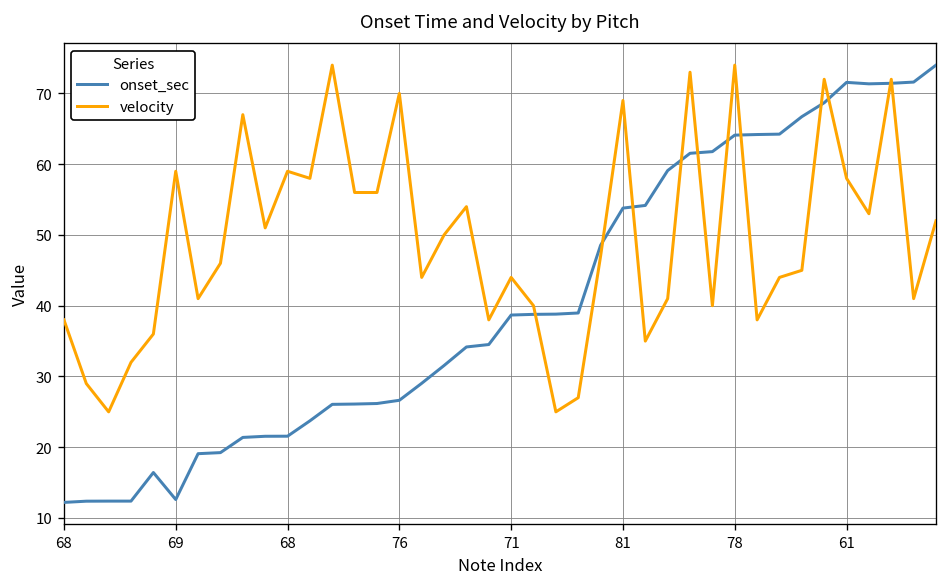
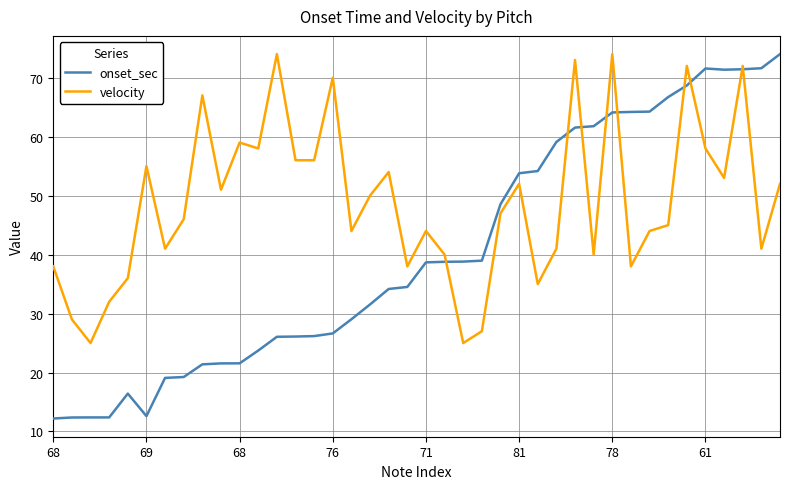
velocity, 69: 59 -> 55
velocity, 81: 69 -> 52
